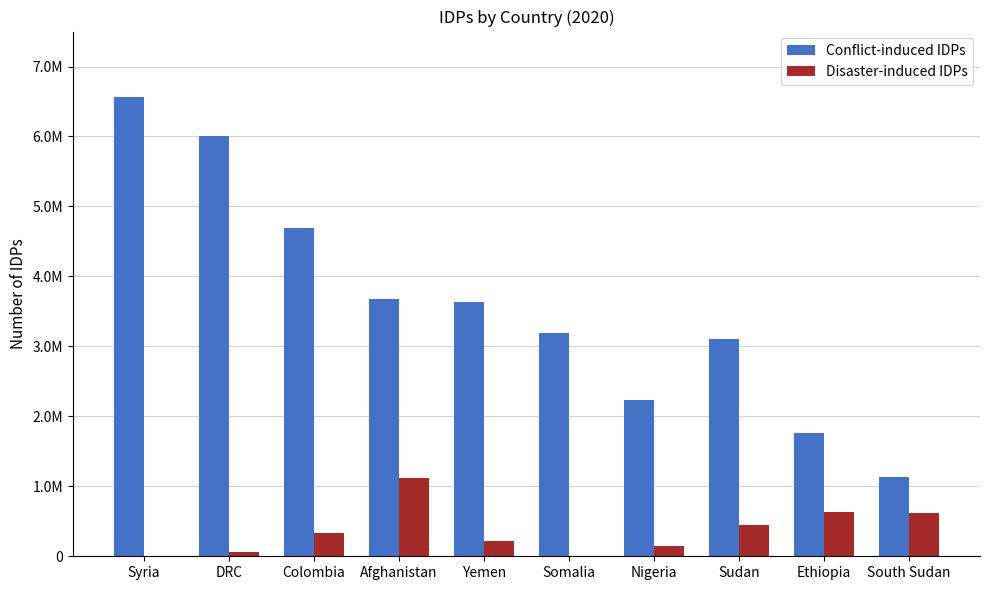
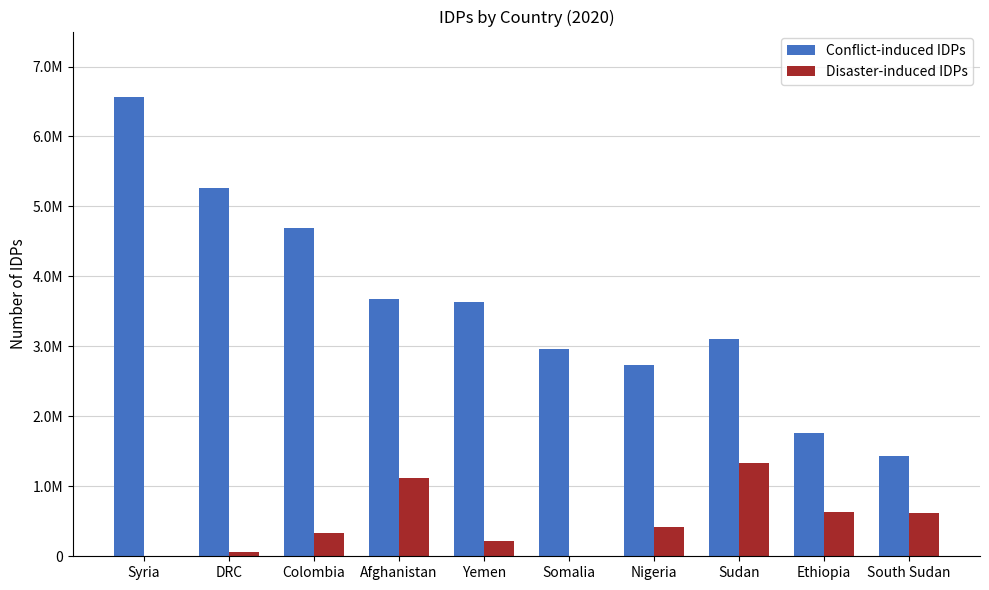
Conflict-induced IDPs, DRC: 6000000 -> 5300000
Conflict-induced IDPs, Somalia: 3200000 -> 3000000
Conflict-induced IDPs, Nigeria: 2200000 -> 2700000
Disaster-induced IDPs, Nigeria: 100000 -> 400000
Disaster-induced IDPs, Sudan: 500000 -> 1300000
Conflict-induced IDPs, South Sudan: 1100000 -> 1400000
